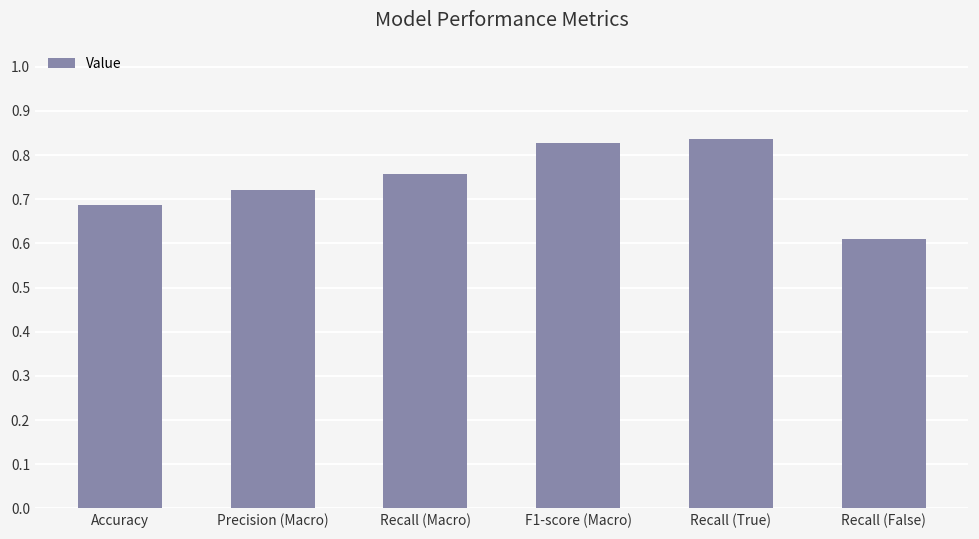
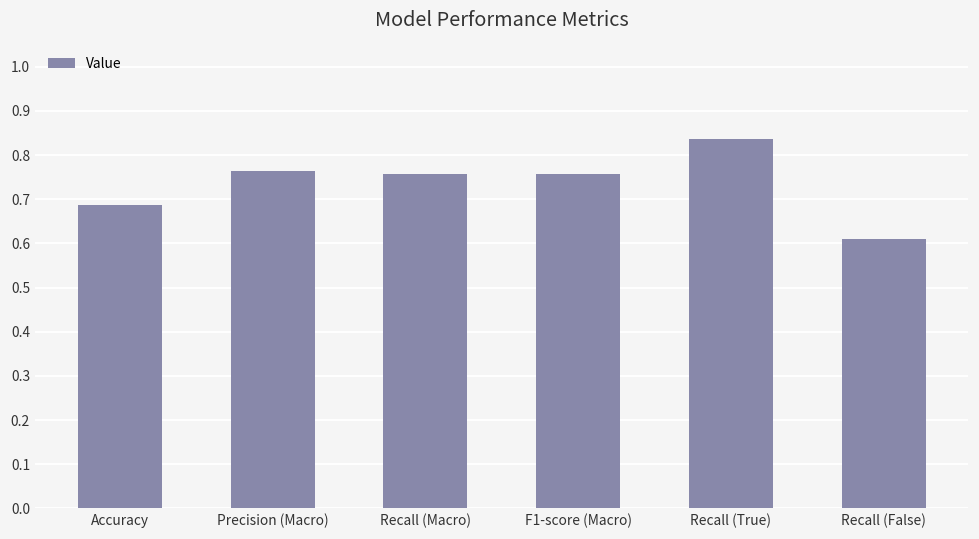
Precision (Macro): 0.72 -> 0.76
F1-score (Macro): 0.83 -> 0.76
